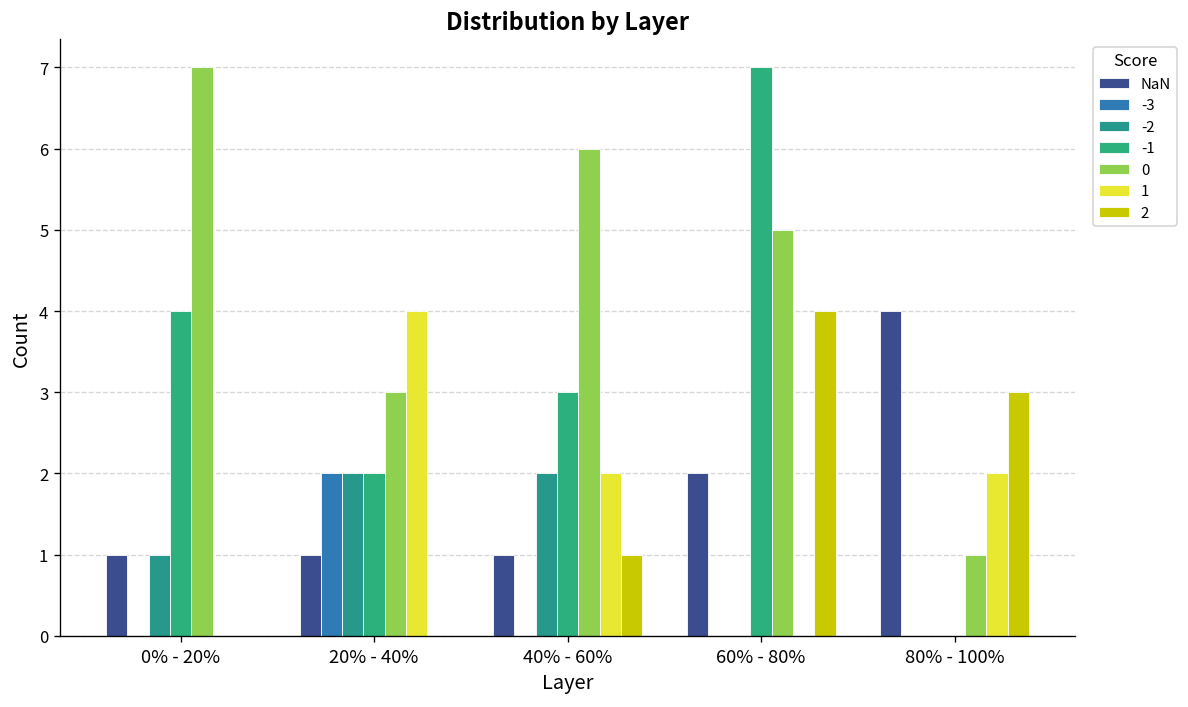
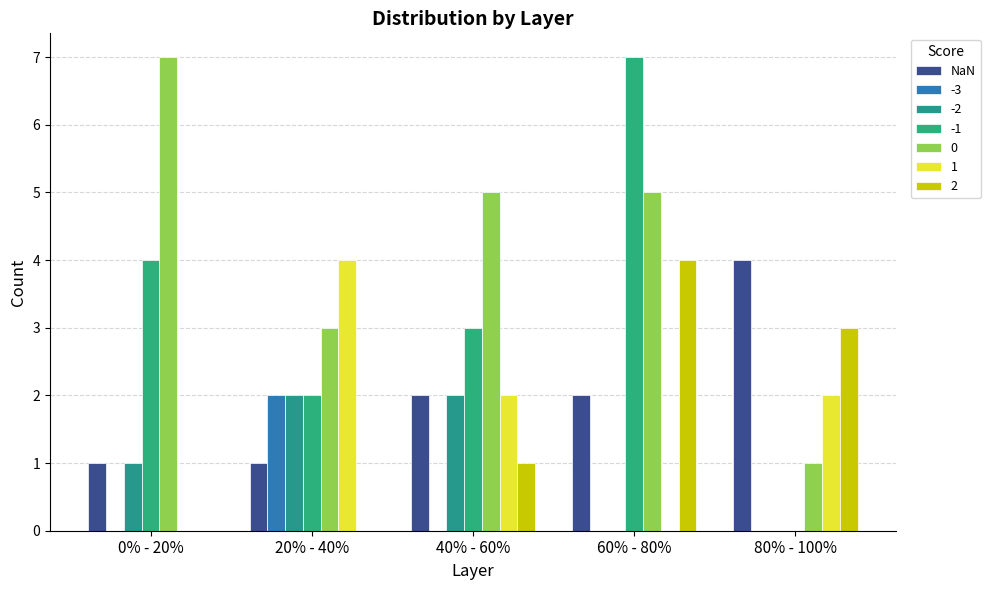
NaN, 40% - 60%: 1 -> 2
0, 40% - 60%: 6 -> 5
